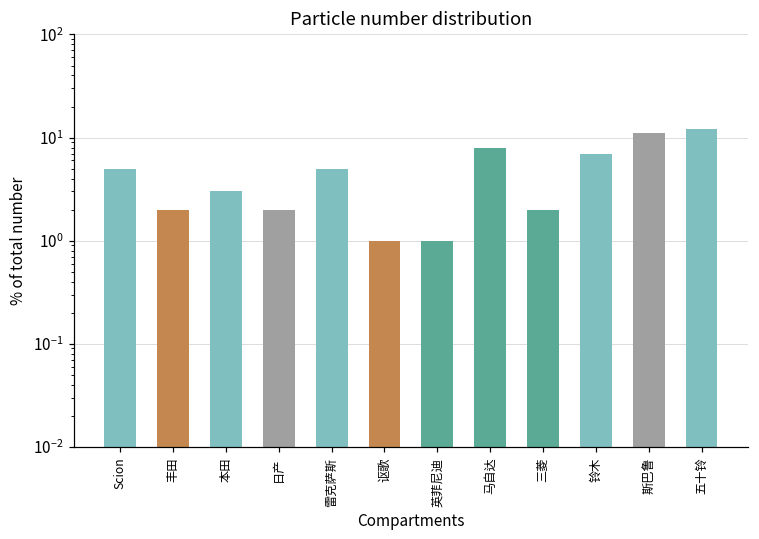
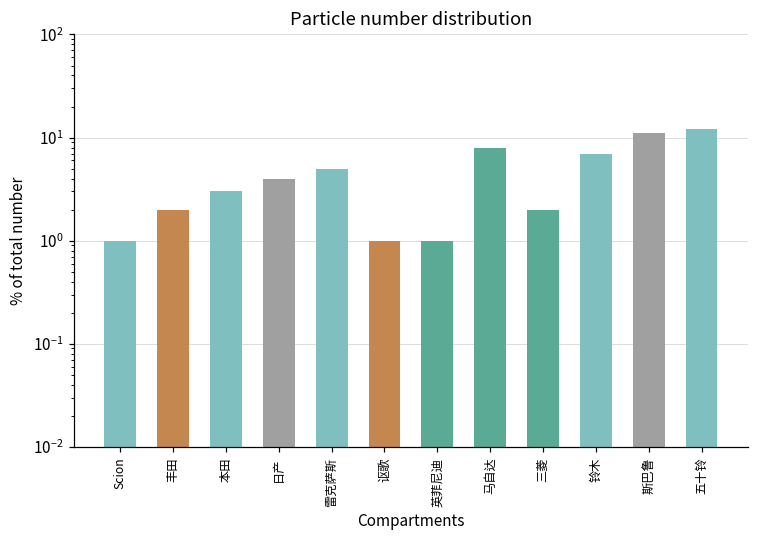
Scion: 5 -> 1
日产: 2 -> 4
